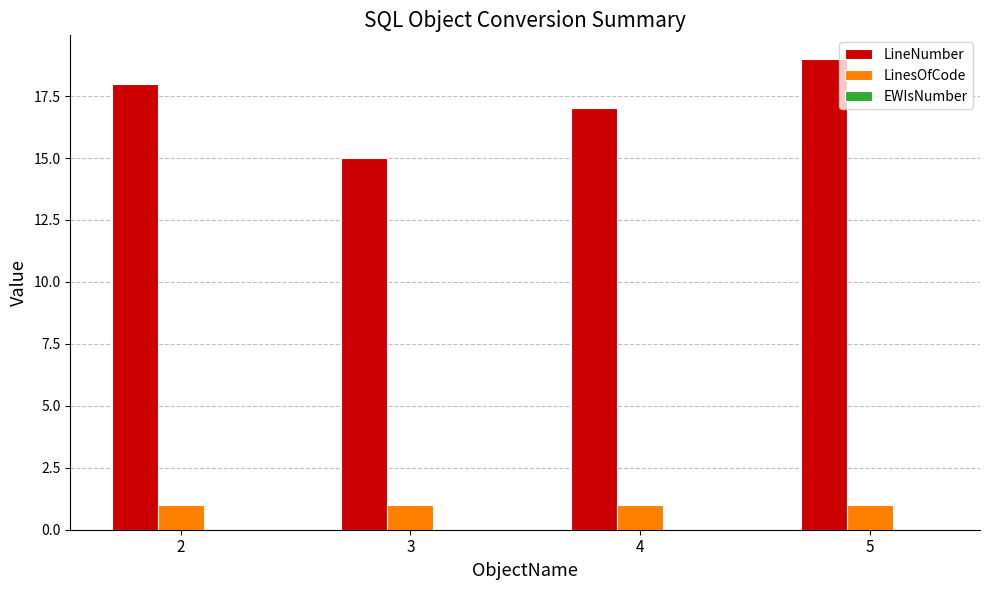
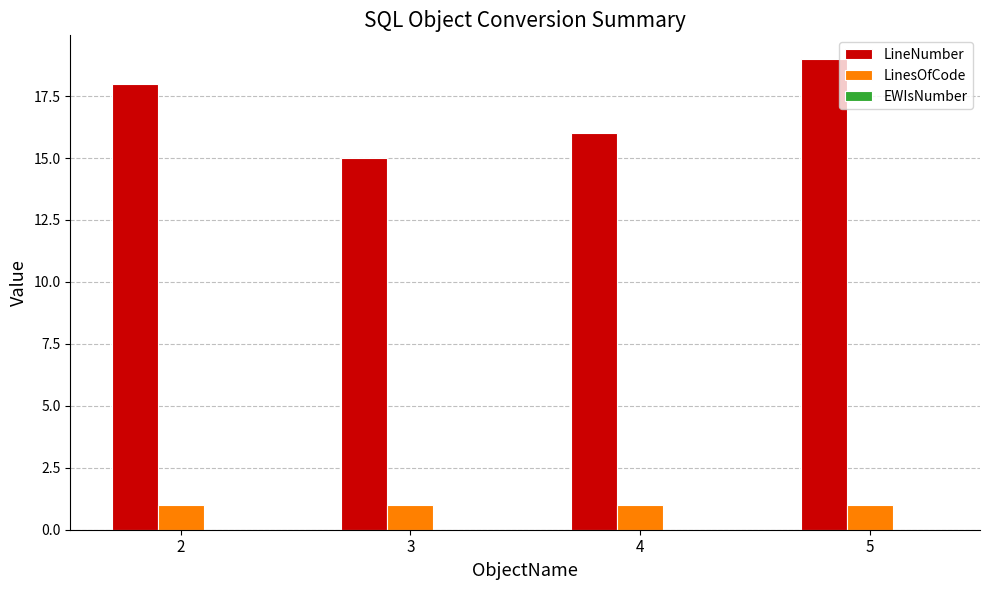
LineNumber, 4: 17 -> 16
